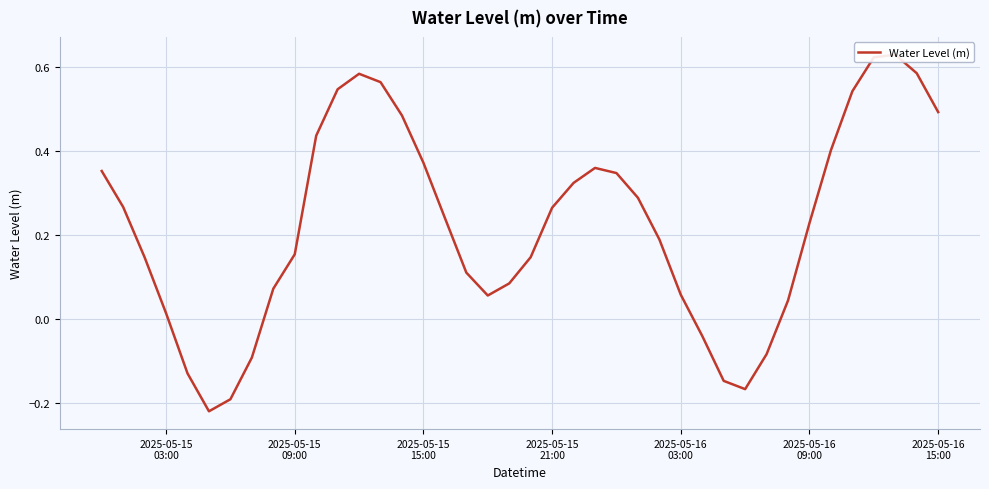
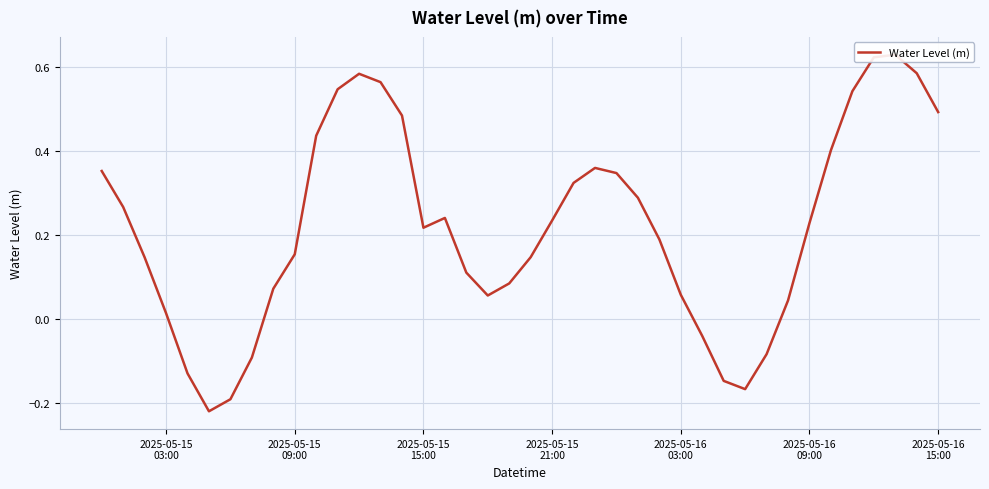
2025-05-15 15:00: 0.37 -> 0.22
2025-05-15 21:00: 0.27 -> 0.24
